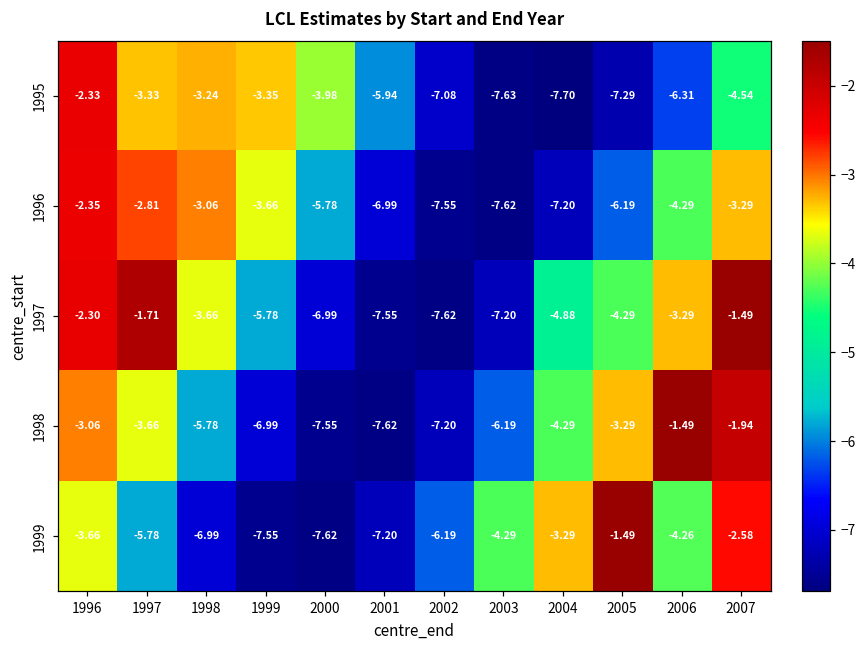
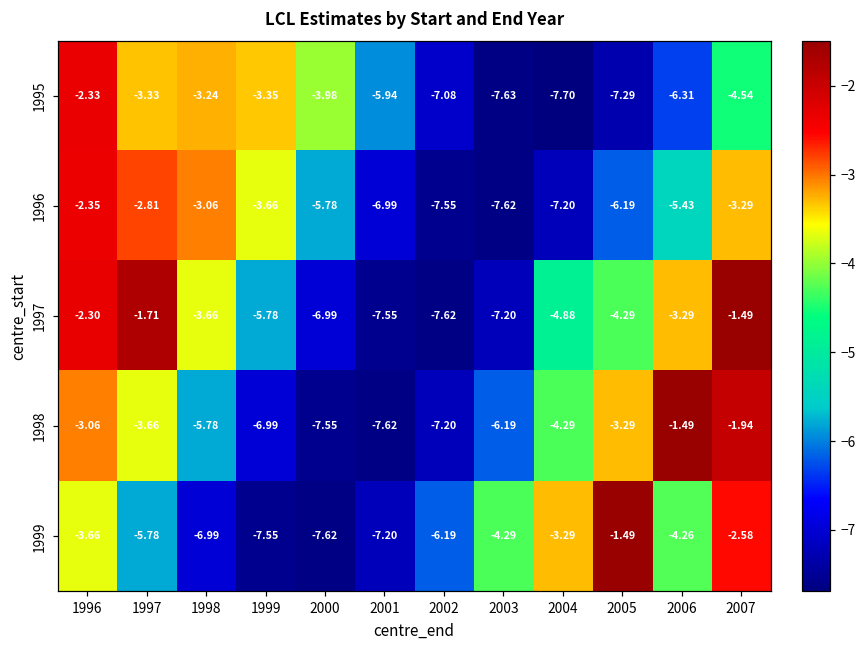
1996, 2006: -4.29 -> -5.43
